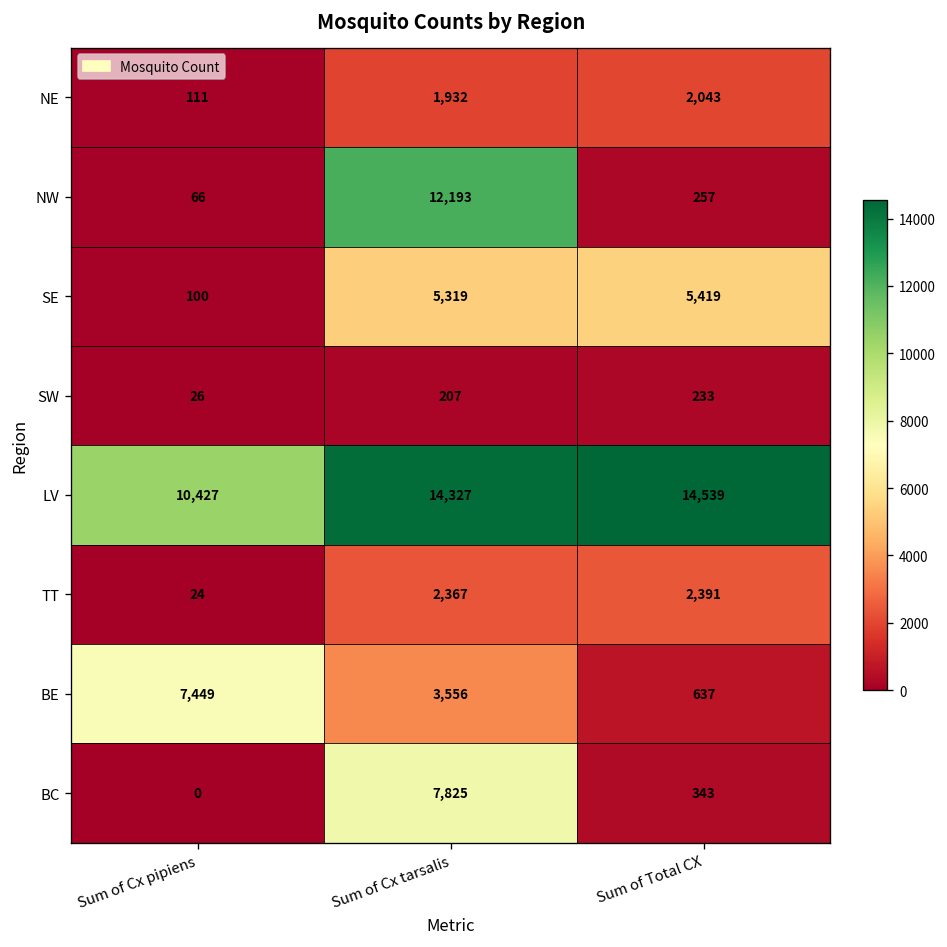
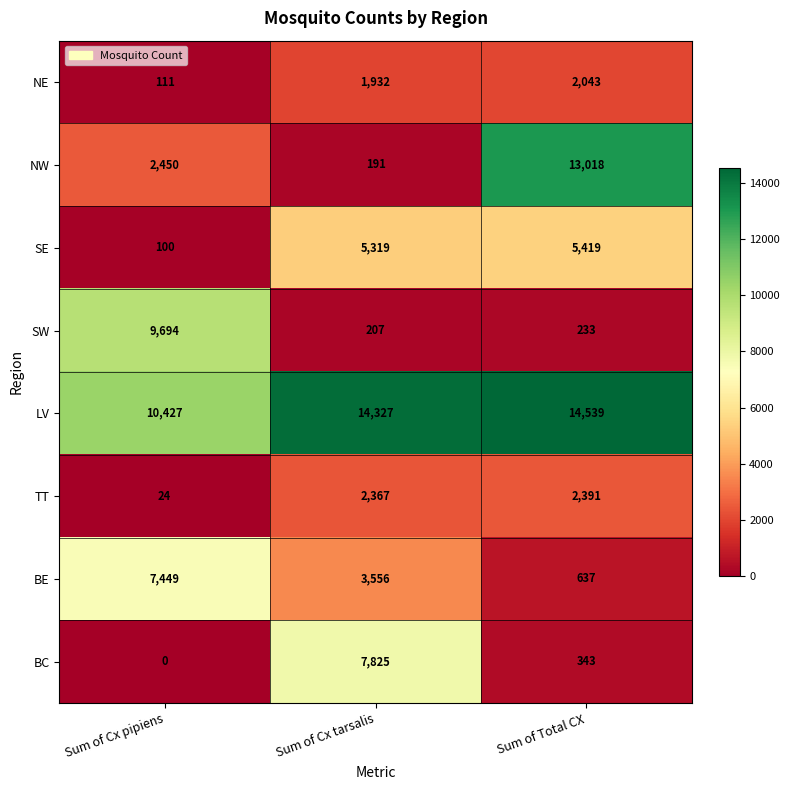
NW, Sum of Cx pipiens: 66 -> 2,450
NW, Sum of Cx tarsalis: 12,193 -> 191
NW, Sum of Total CX: 257 -> 13,018
SW, Sum of Cx pipiens: 26 -> 9,694
